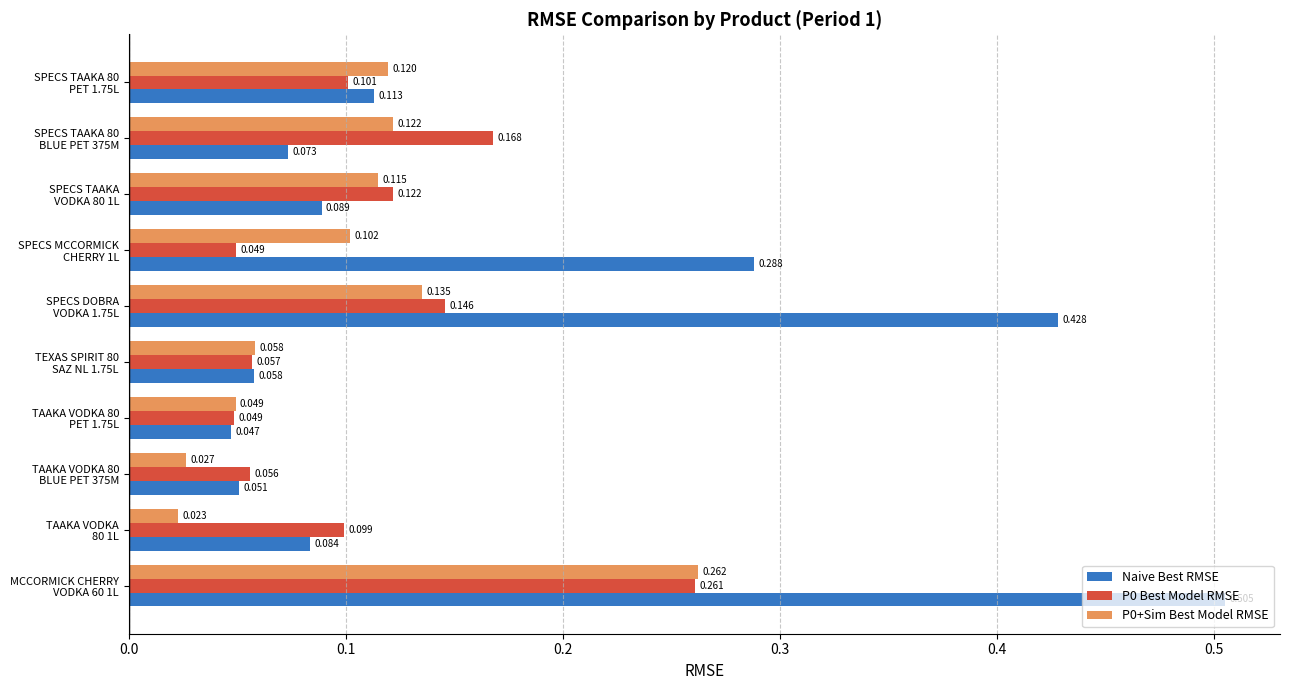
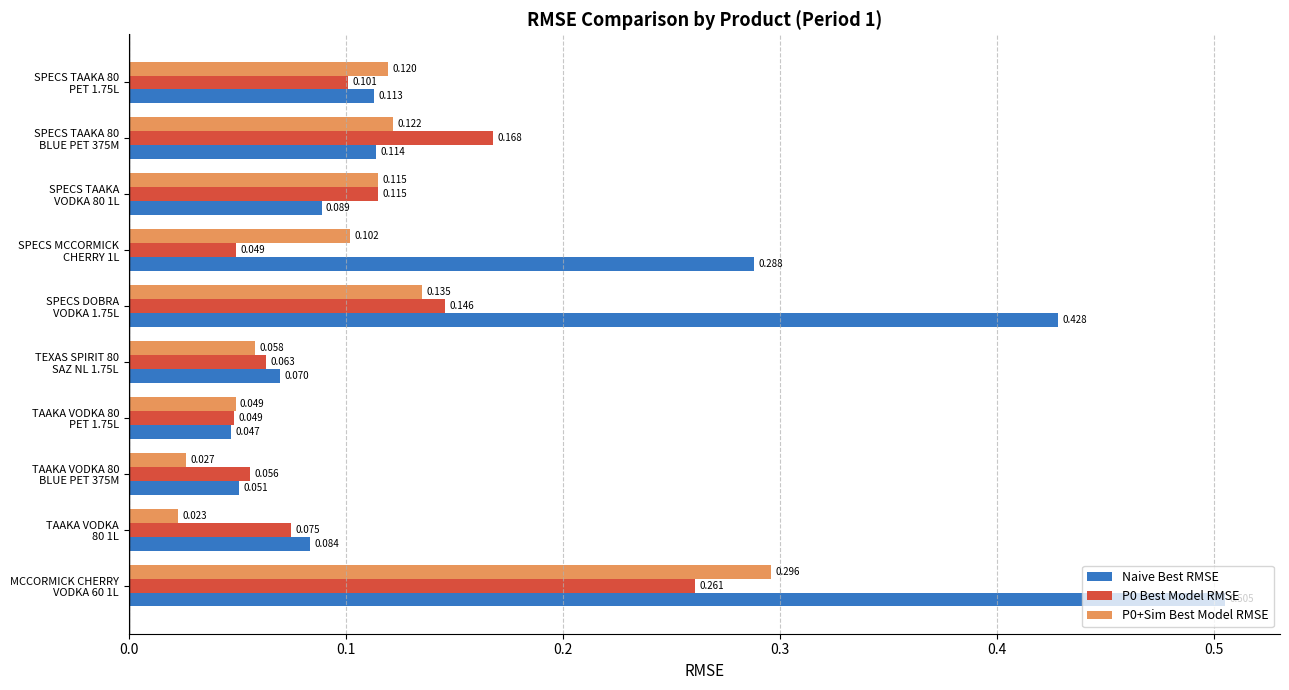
Naive Best RMSE, SPECS TAAKA 80 BLUE PET 375M: 0.073 -> 0.114
P0 Best Model RMSE, SPECS TAAKA VODKA 80 1L: 0.122 -> 0.115
P0 Best Model RMSE, TEXAS SPIRIT 80 SAZ NL 1.75L: 0.057 -> 0.063
Naive Best RMSE, TEXAS SPIRIT 80 SAZ NL 1.75L: 0.058 -> 0.070
P0 Best Model RMSE, TAAKA VODKA 80 1L: 0.099 -> 0.075
P0+Sim Best Model RMSE, MCCORMICK CHERRY VODKA 60 1L: 0.262 -> 0.296
